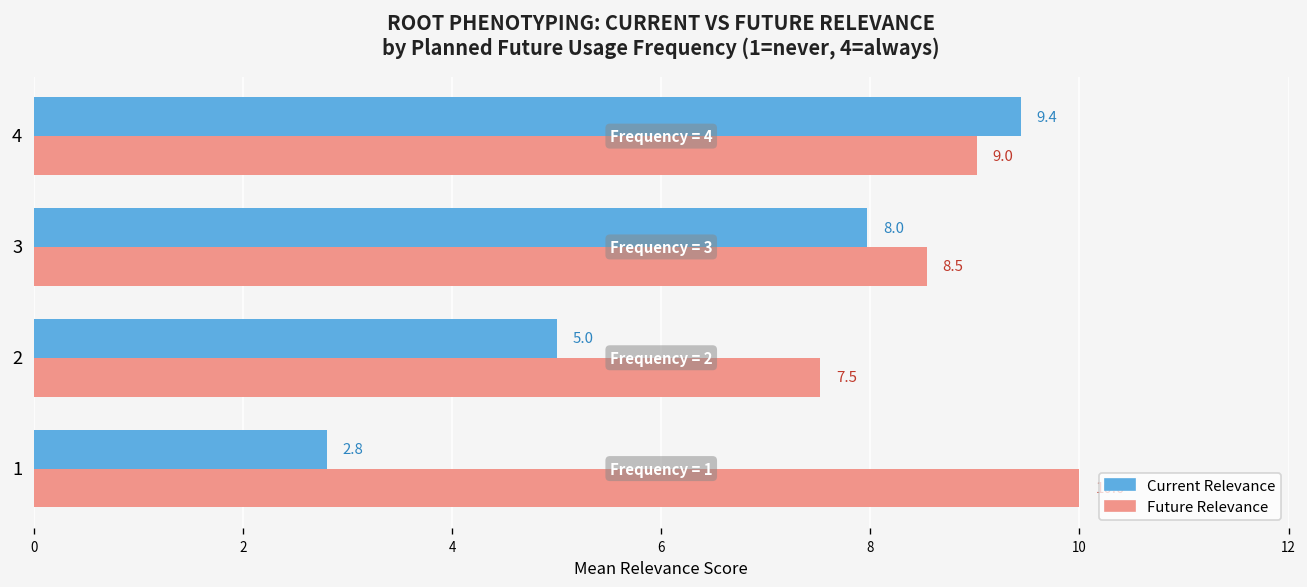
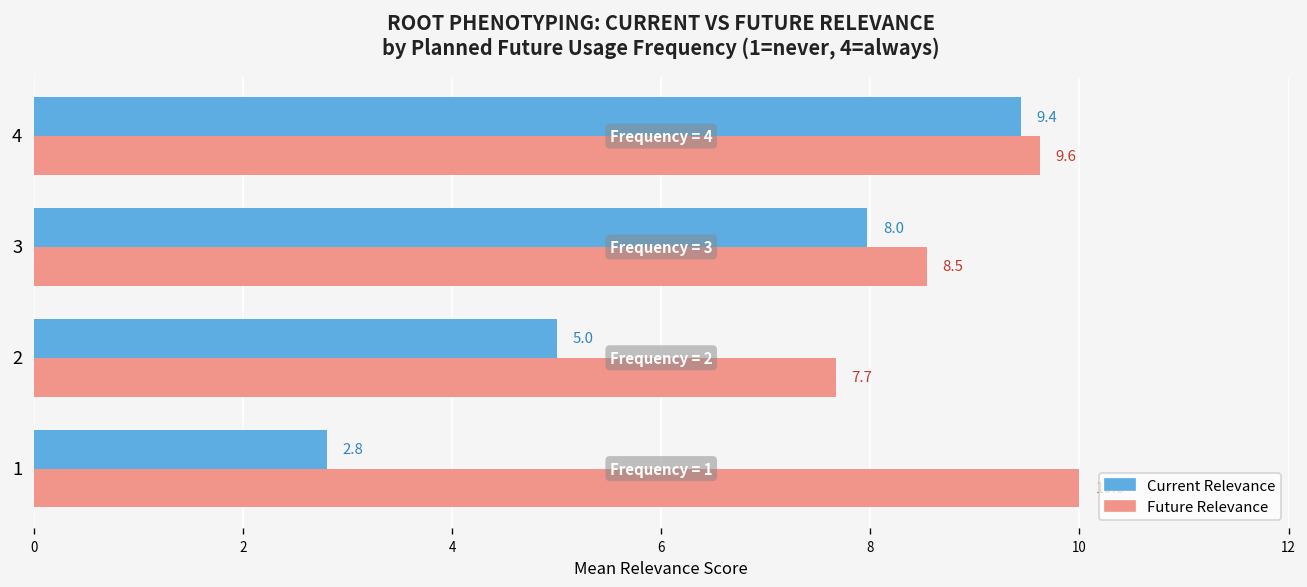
Future Relevance, 4: 9.0 -> 9.6
Future Relevance, 2: 7.5 -> 7.7
